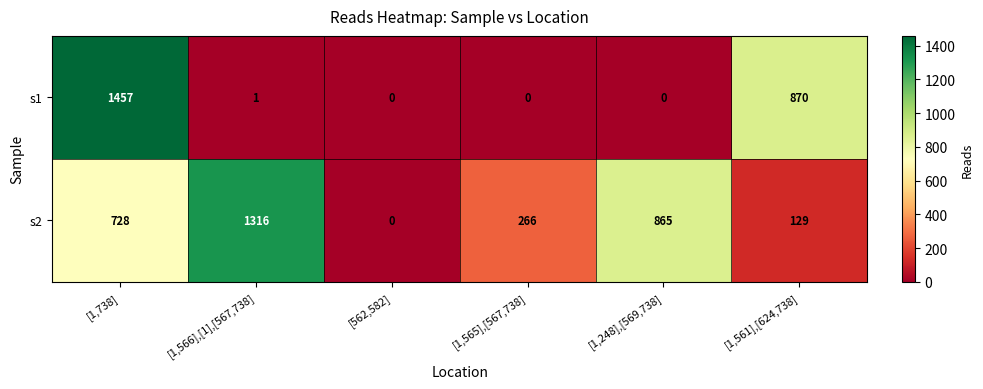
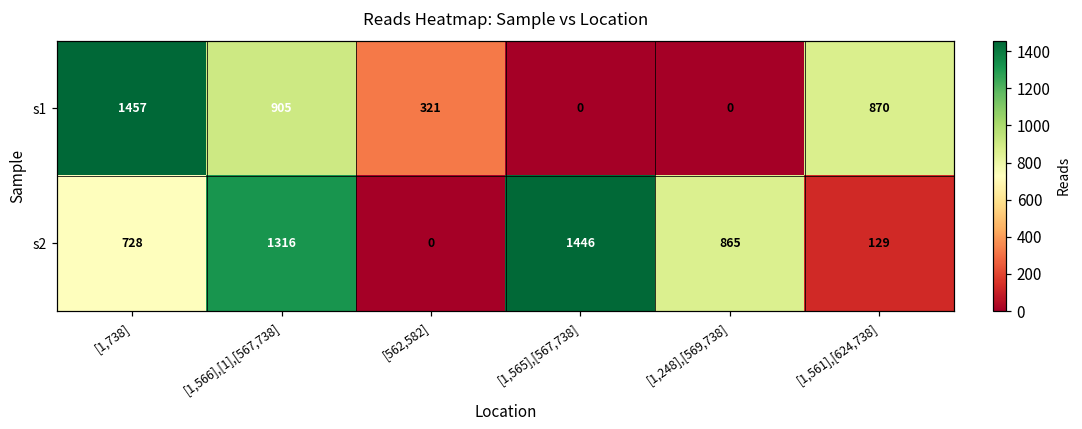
s1, [1,566],[1],[567,738]: 1 -> 905
s1, [562,582]: 0 -> 321
s2, [1,565],[567,738]: 266 -> 1446
